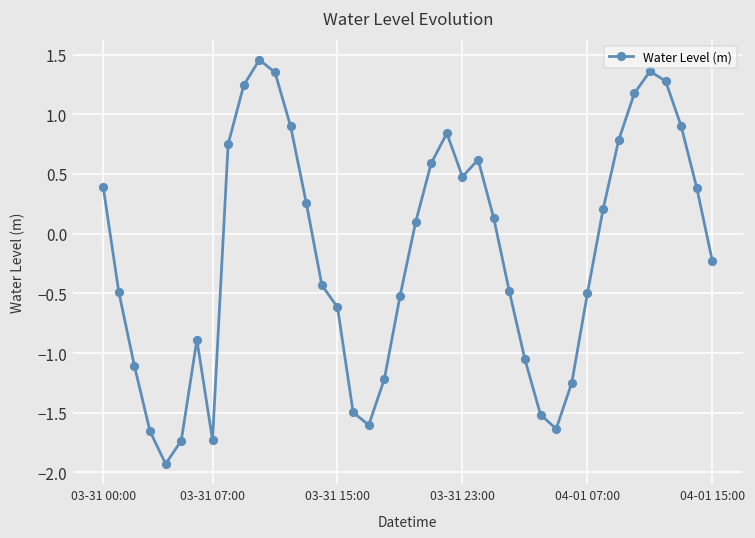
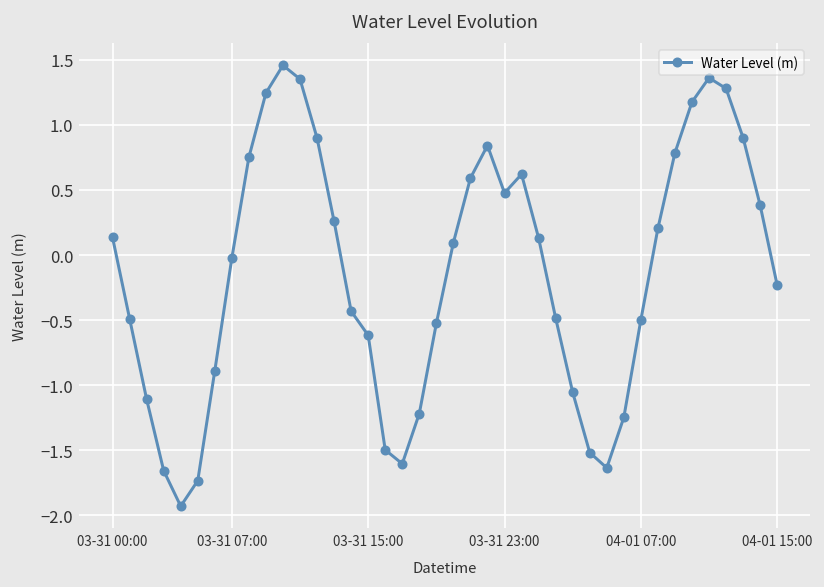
03-31 00:00: 0.39 -> 0.13
03-31 07:00: -1.73 -> -0.02
